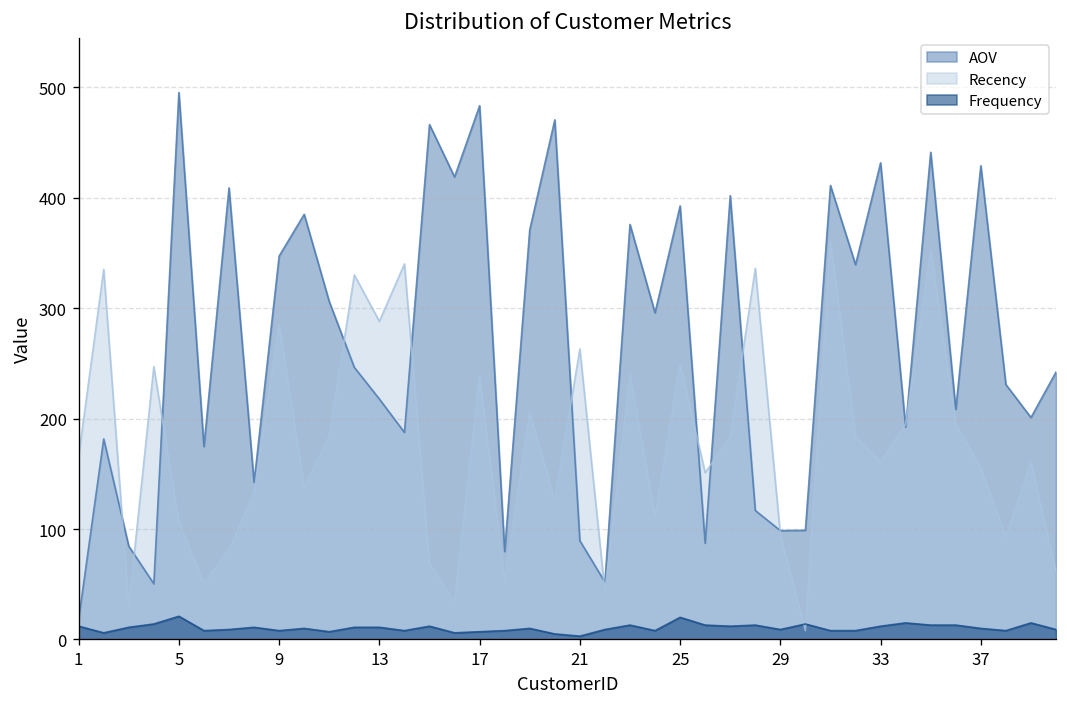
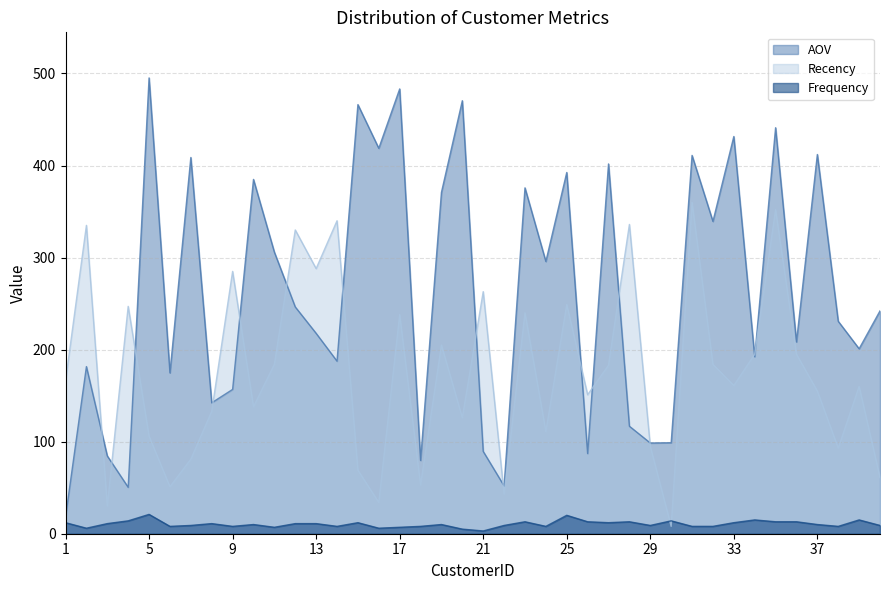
AOV, 9: 350 -> 160
AOV, 37: 430 -> 410
